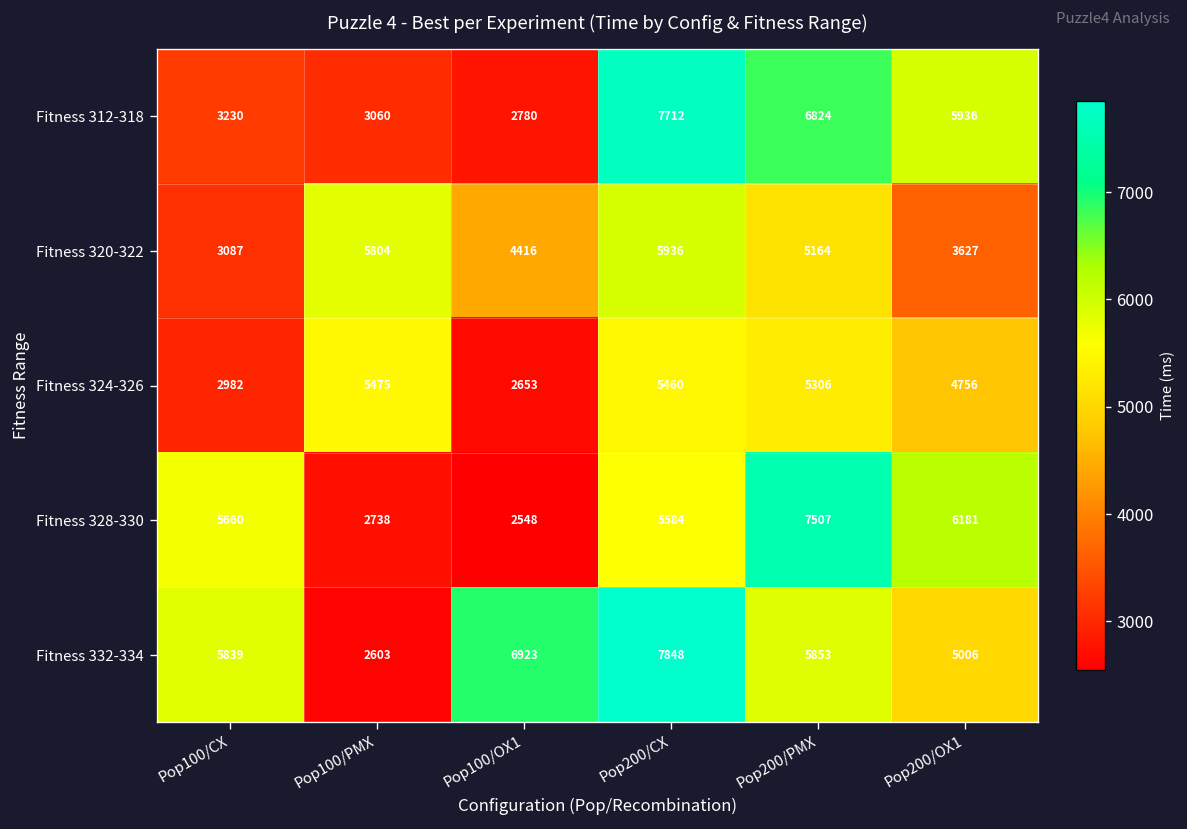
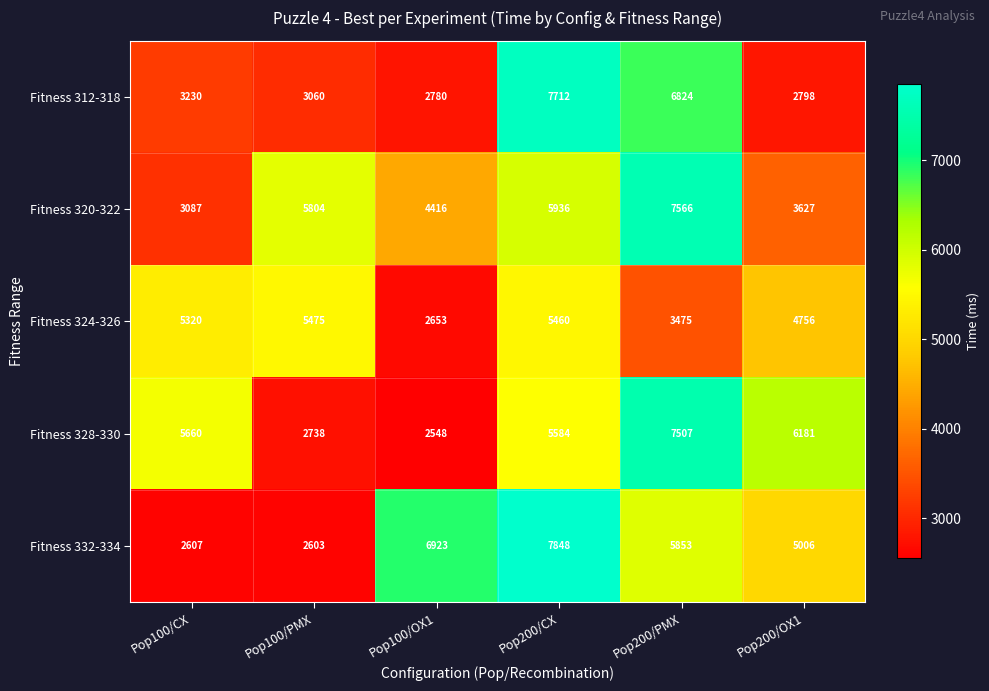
Fitness 312-318, Pop200/OX1: 5936 -> 2798
Fitness 320-322, Pop200/PMX: 5164 -> 7566
Fitness 324-326, Pop100/CX: 2982 -> 5320
Fitness 324-326, Pop200/PMX: 5306 -> 3475
Fitness 332-334, Pop100/CX: 5839 -> 2607
